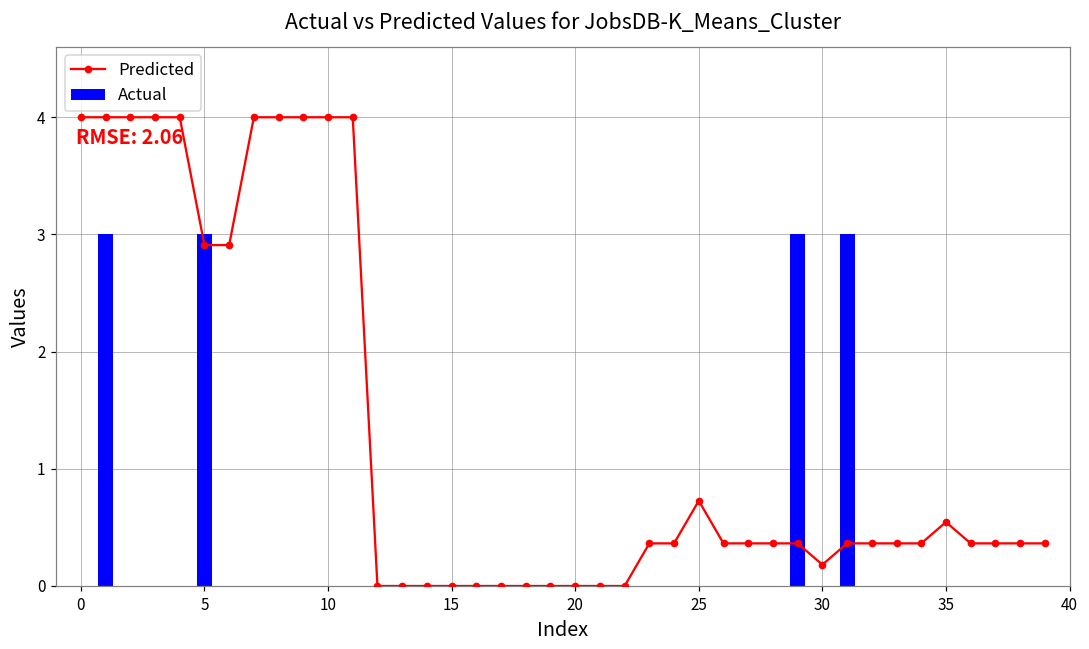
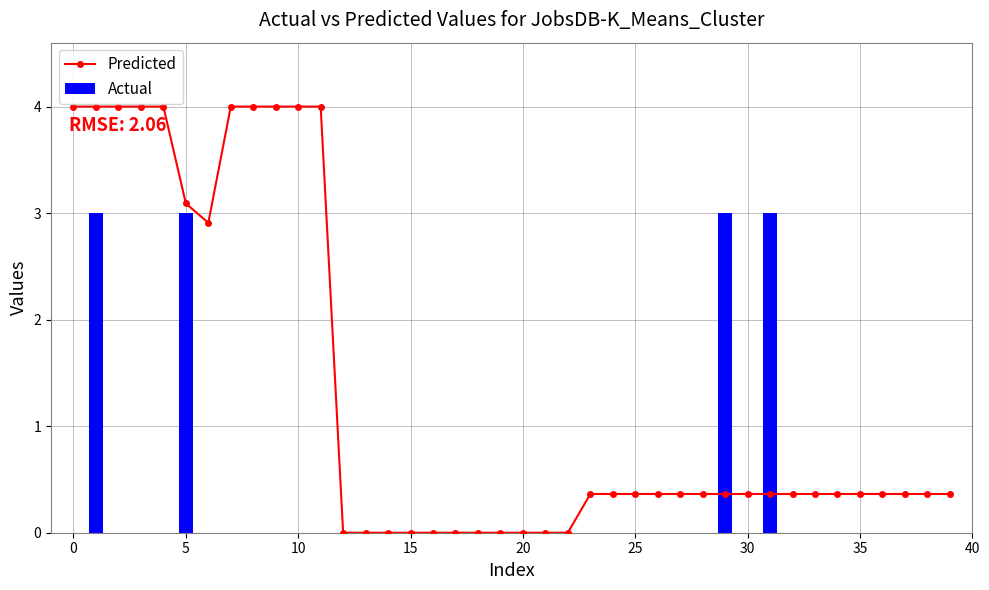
Predicted, 5: 2.91 -> 3.09
Predicted, 25: 0.73 -> 0.36
Predicted, 30: 0.18 -> 0.36
Predicted, 35: 0.55 -> 0.36
